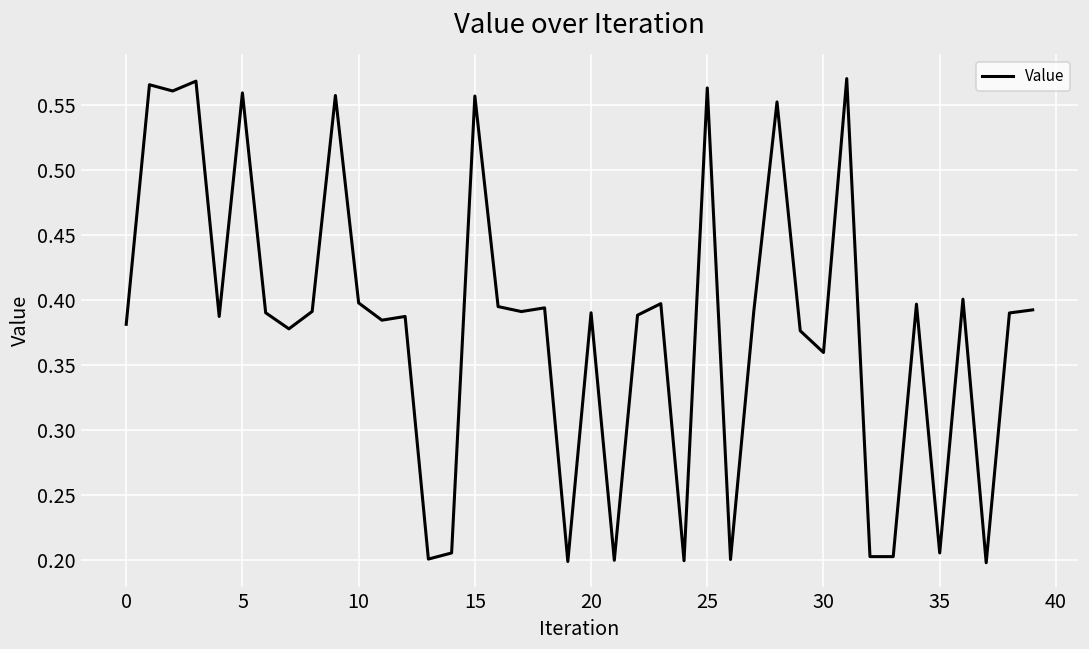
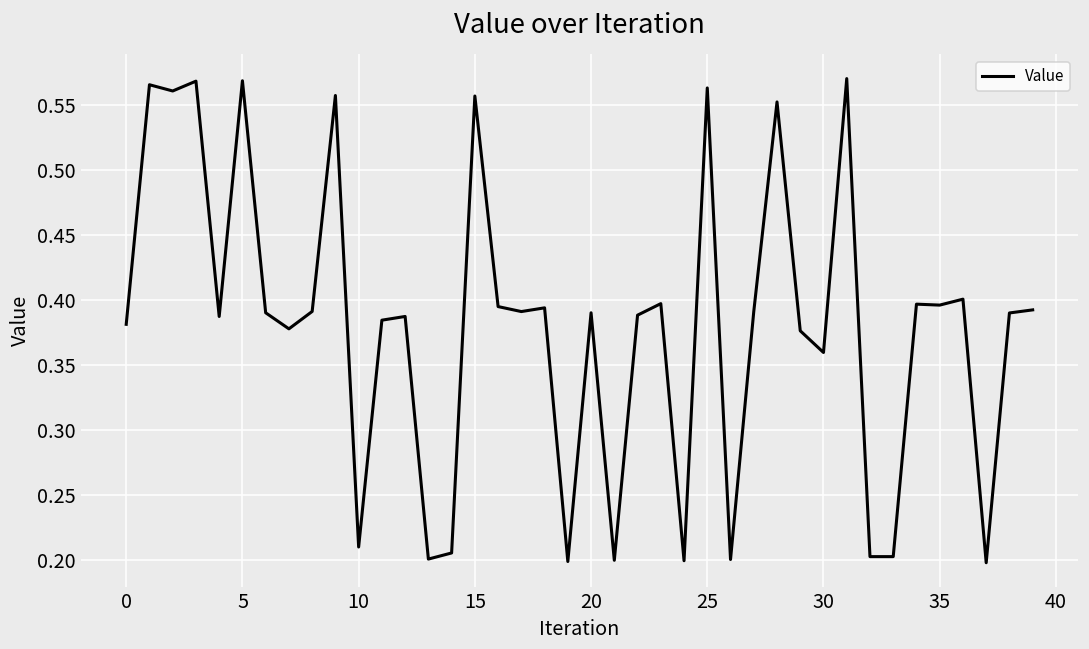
5: 0.559 -> 0.569
10: 0.398 -> 0.210
35: 0.205 -> 0.396
